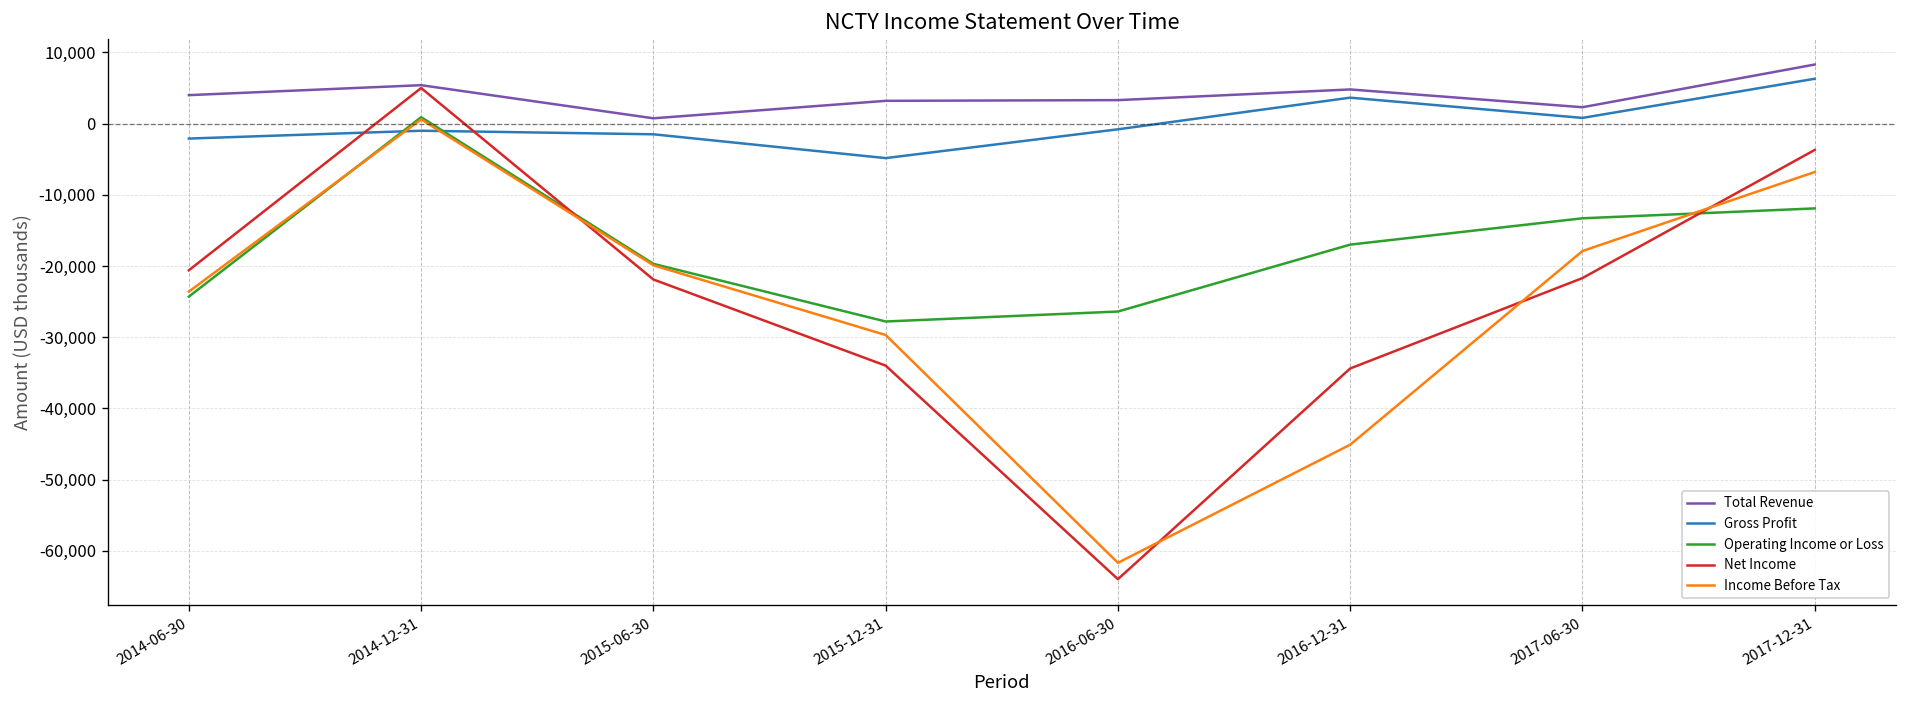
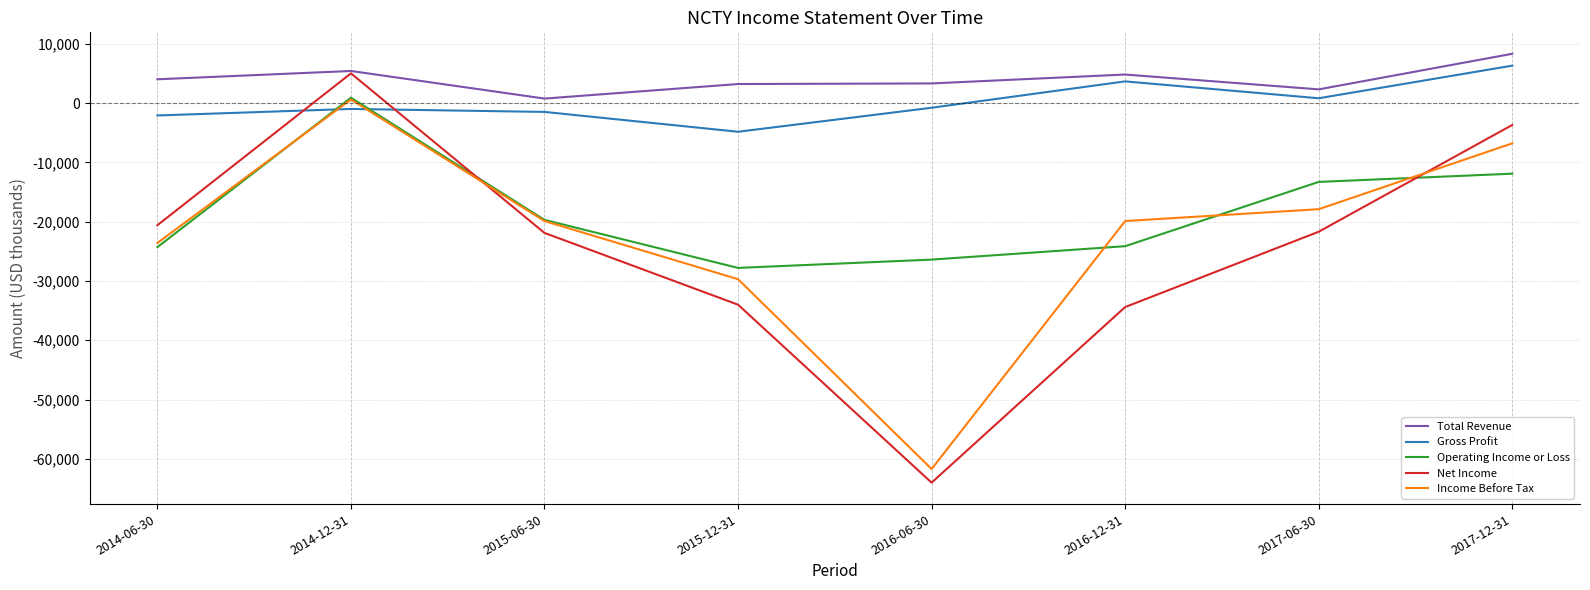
Operating Income or Loss, 2016-12-31: -17,000 -> -24,000
Income Before Tax, 2016-12-31: -45,000 -> -20,000
